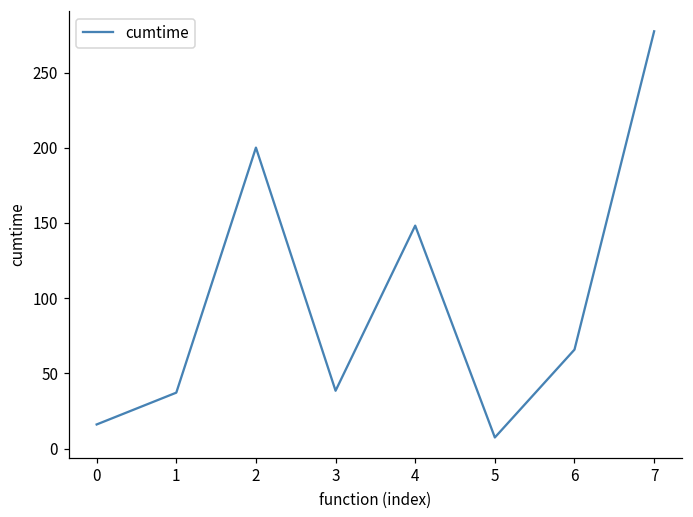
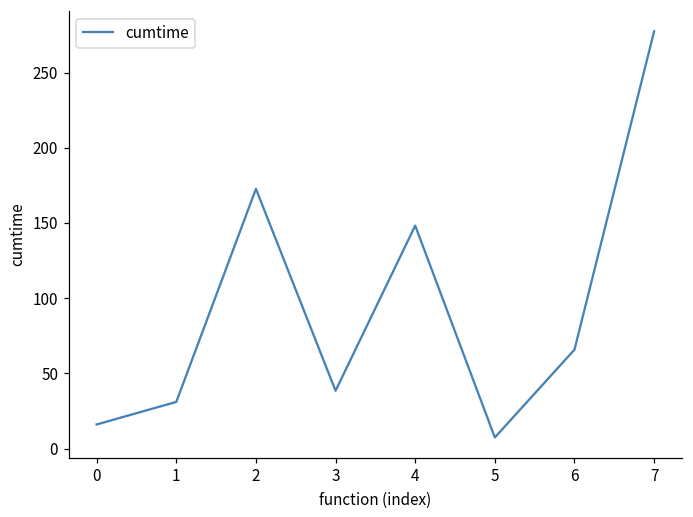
1: 37 -> 31
2: 200 -> 173
